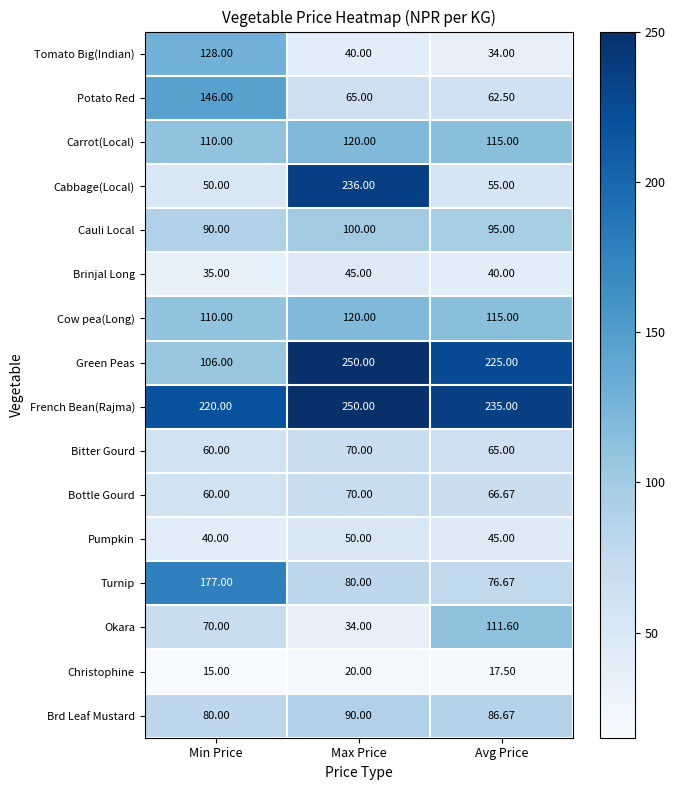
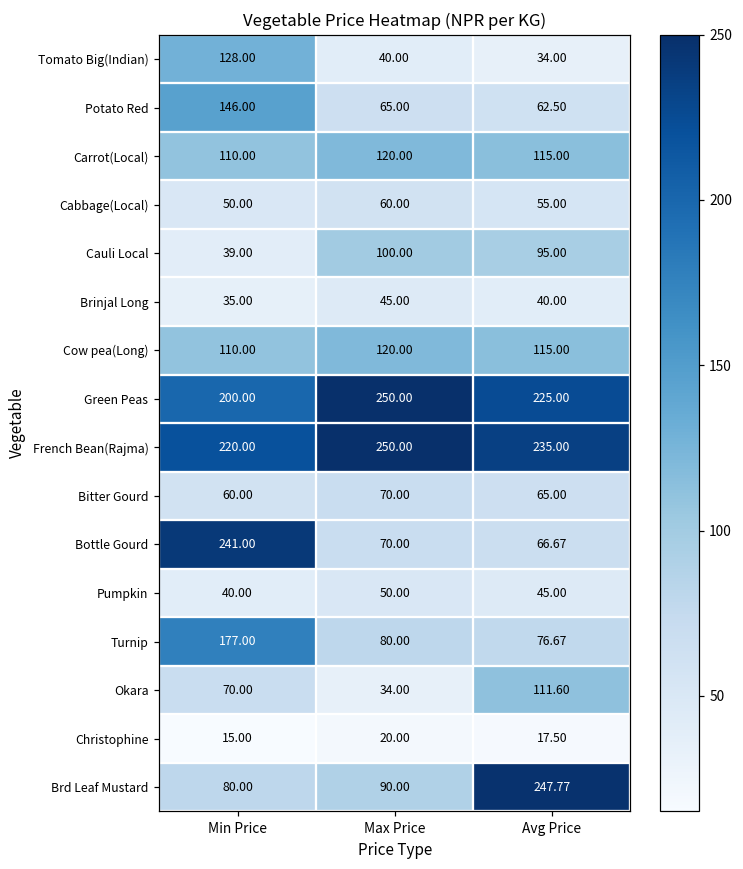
Cabbage(Local), Max Price: 236.00 -> 60.00
Cauli Local, Min Price: 90.00 -> 39.00
Green Peas, Min Price: 106.00 -> 200.00
Bottle Gourd, Min Price: 60.00 -> 241.00
Brd Leaf Mustard, Avg Price: 86.67 -> 247.77
